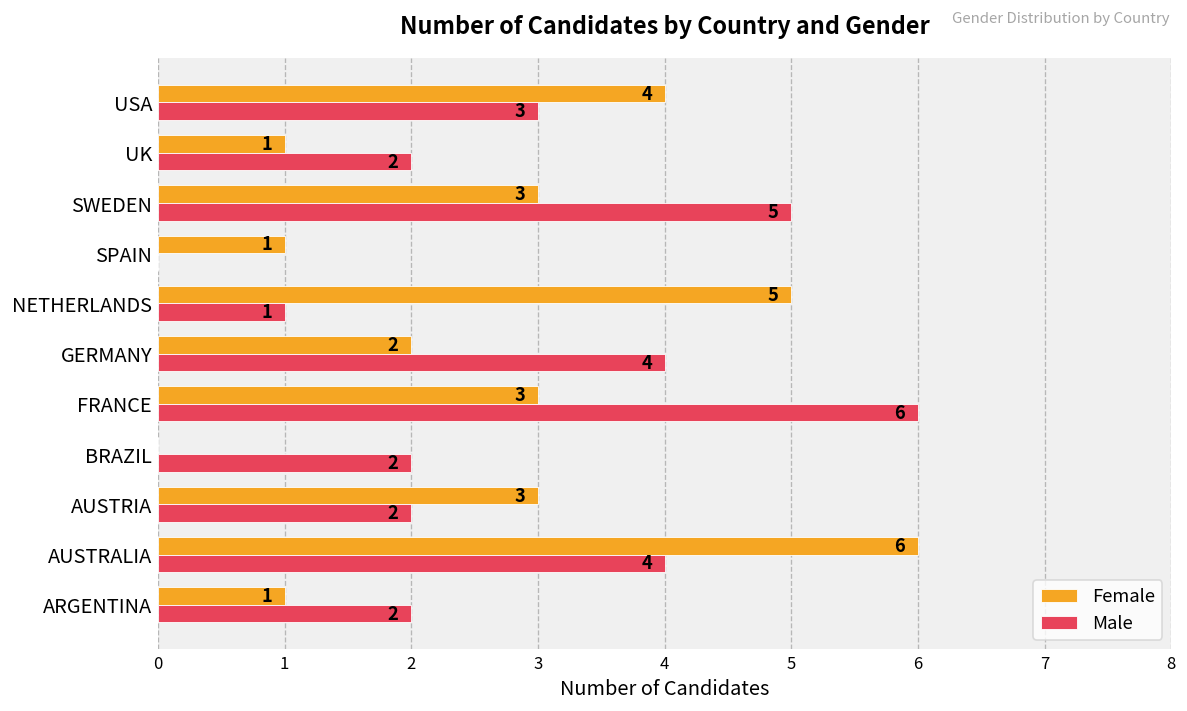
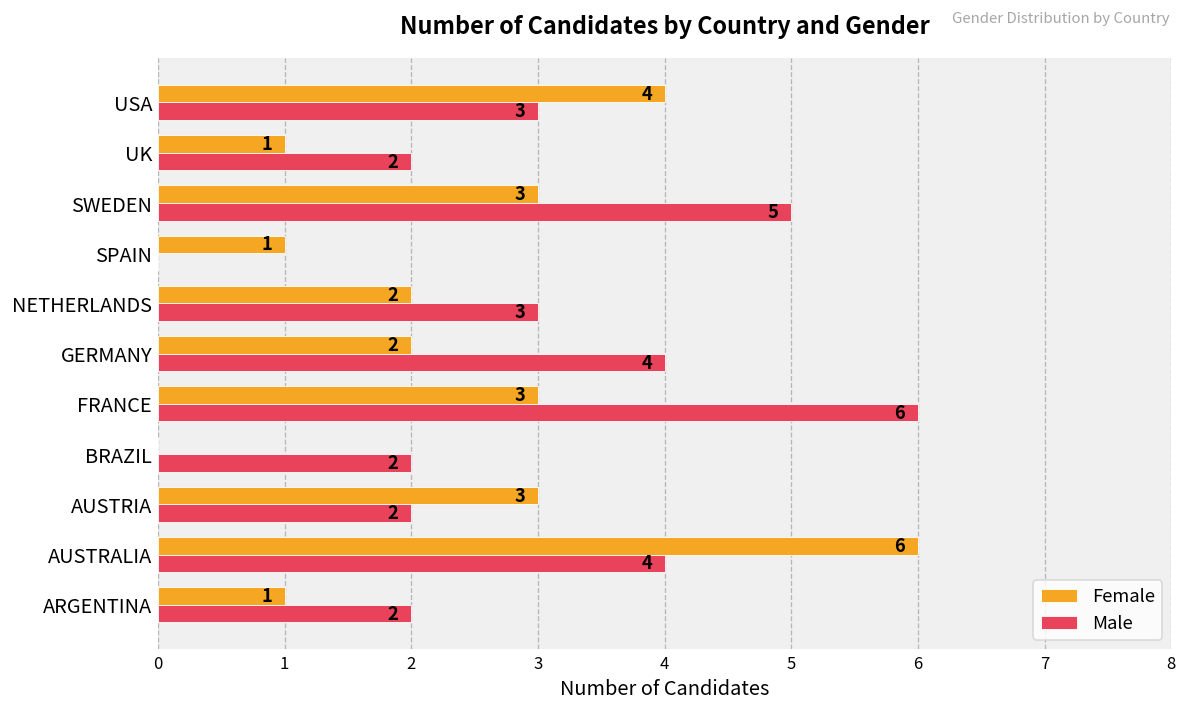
Female, NETHERLANDS: 5 -> 2
Male, NETHERLANDS: 1 -> 3
